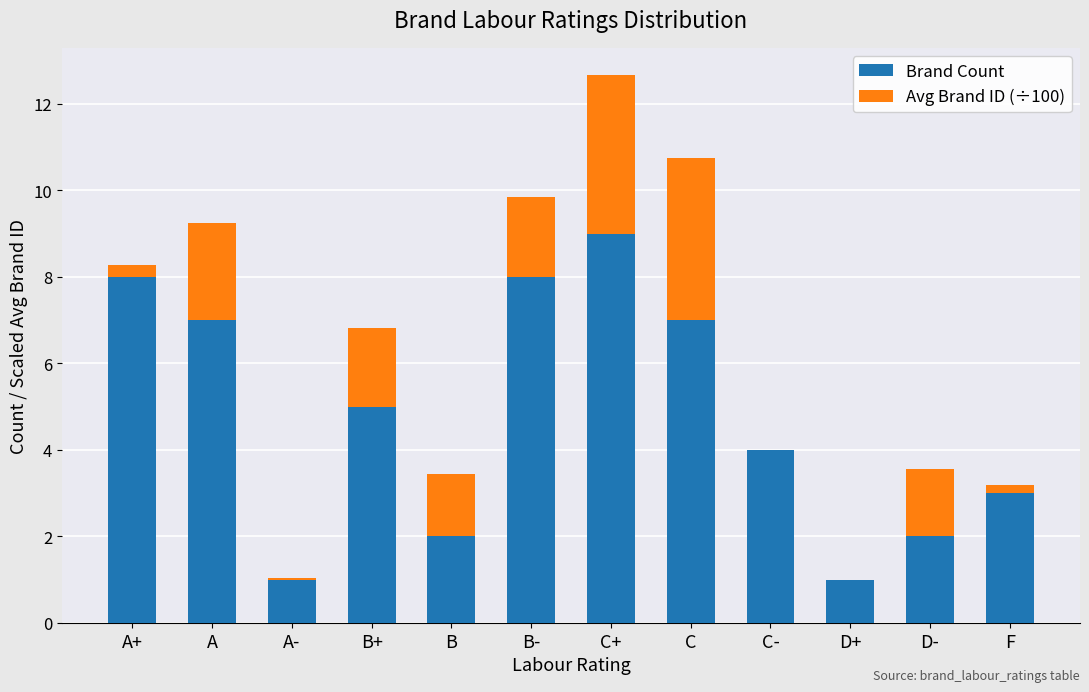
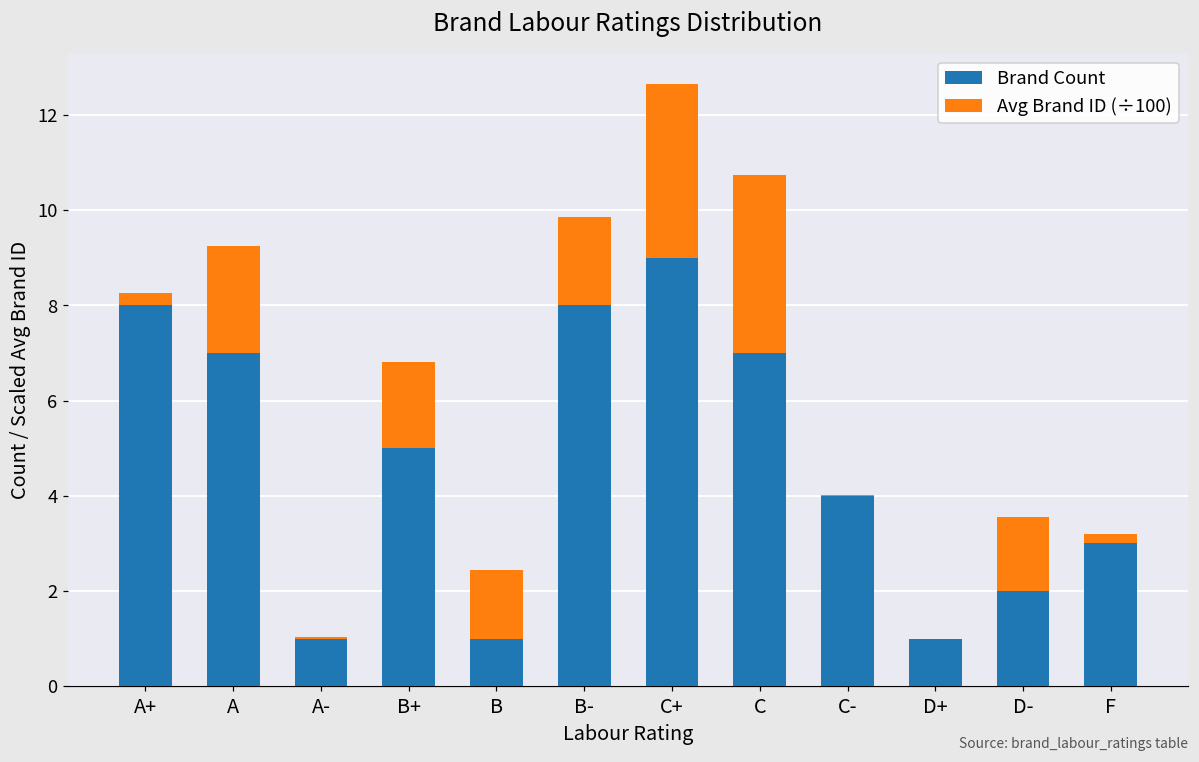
Brand Count, B: 2 -> 1
